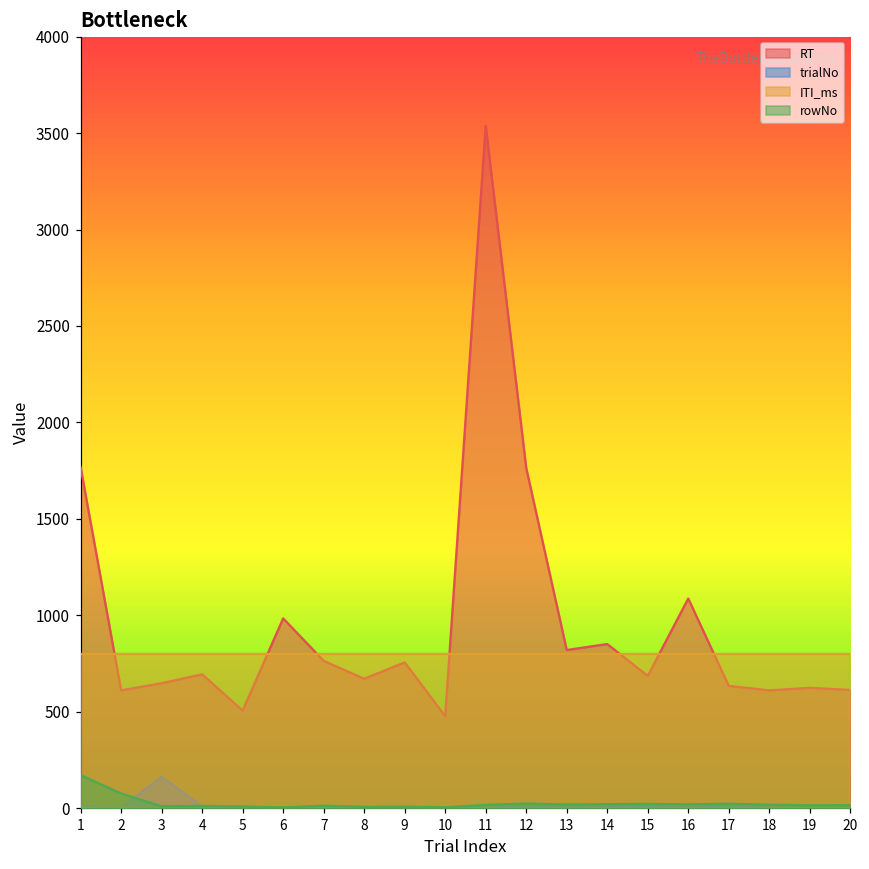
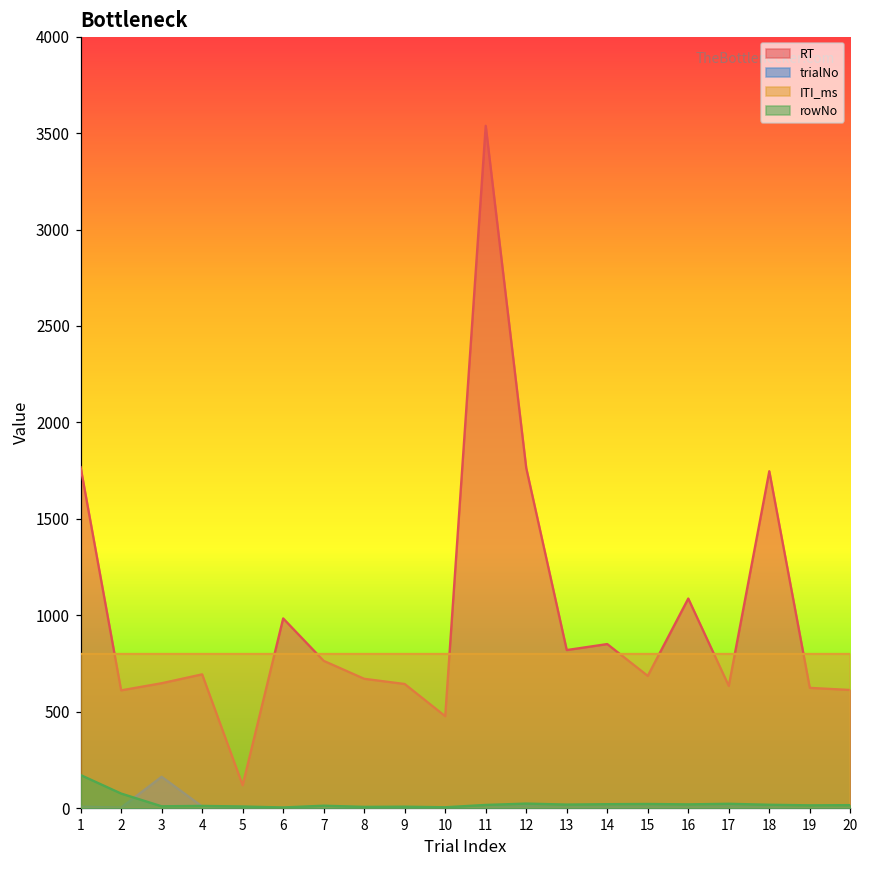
RT, 5: 510 -> 120
RT, 9: 760 -> 640
RT, 18: 610 -> 1750
